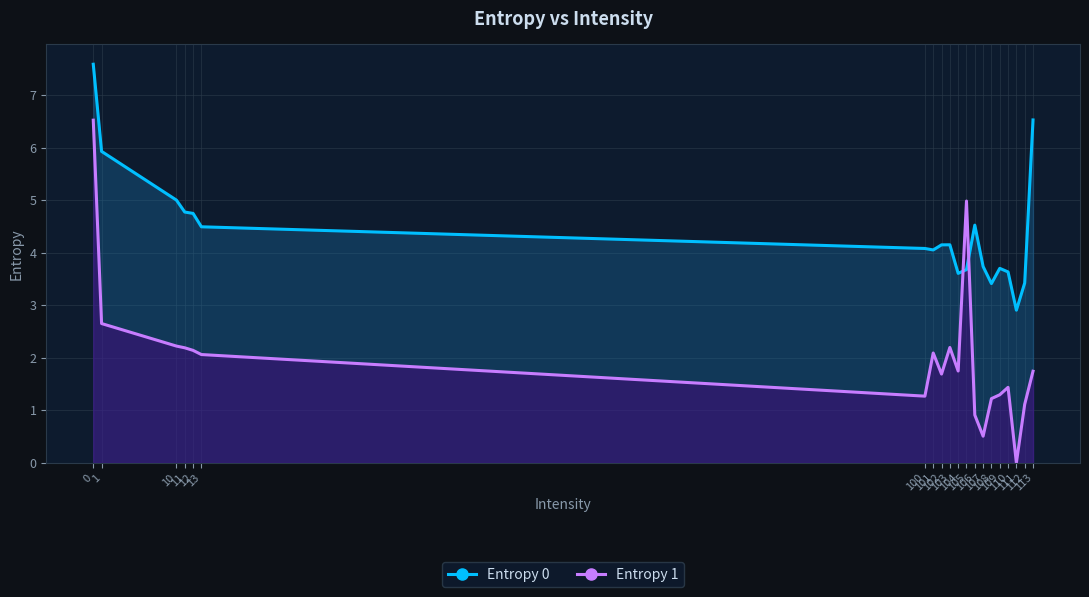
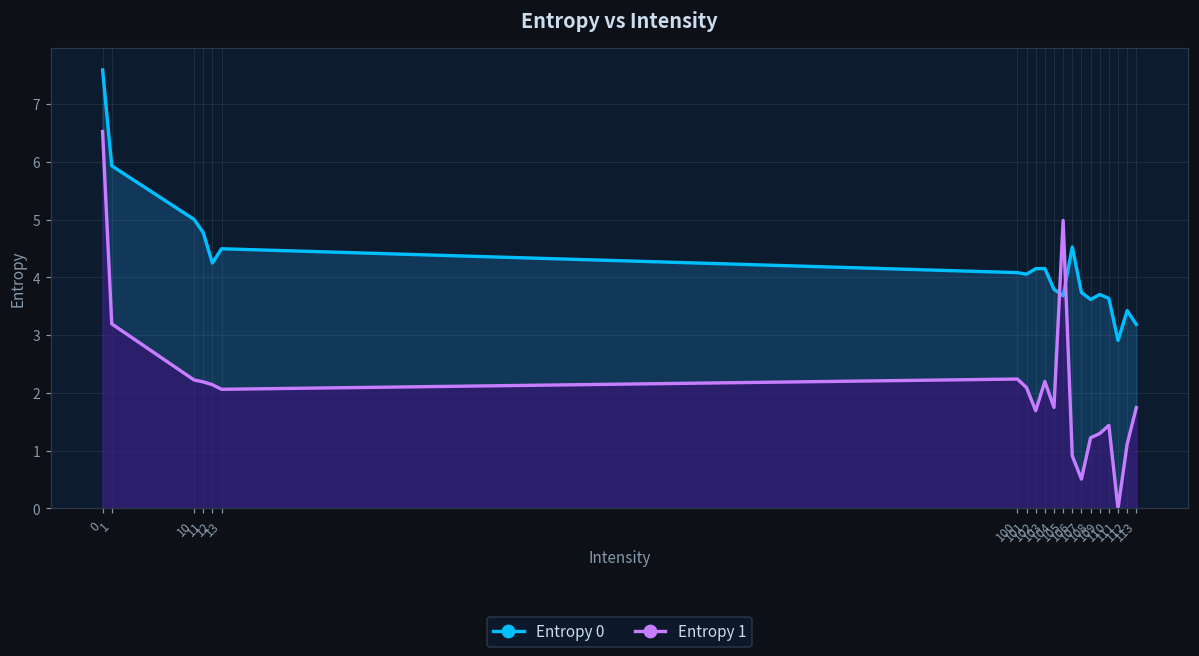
Entropy 1, 1: 2.7 -> 3.2
Entropy 0, 12: 4.7 -> 4.2
Entropy 1, 100: 1.3 -> 2.2
Entropy 0, 104: 3.6 -> 3.8
Entropy 0, 108: 3.4 -> 3.6
Entropy 0, 113: 6.5 -> 3.2
